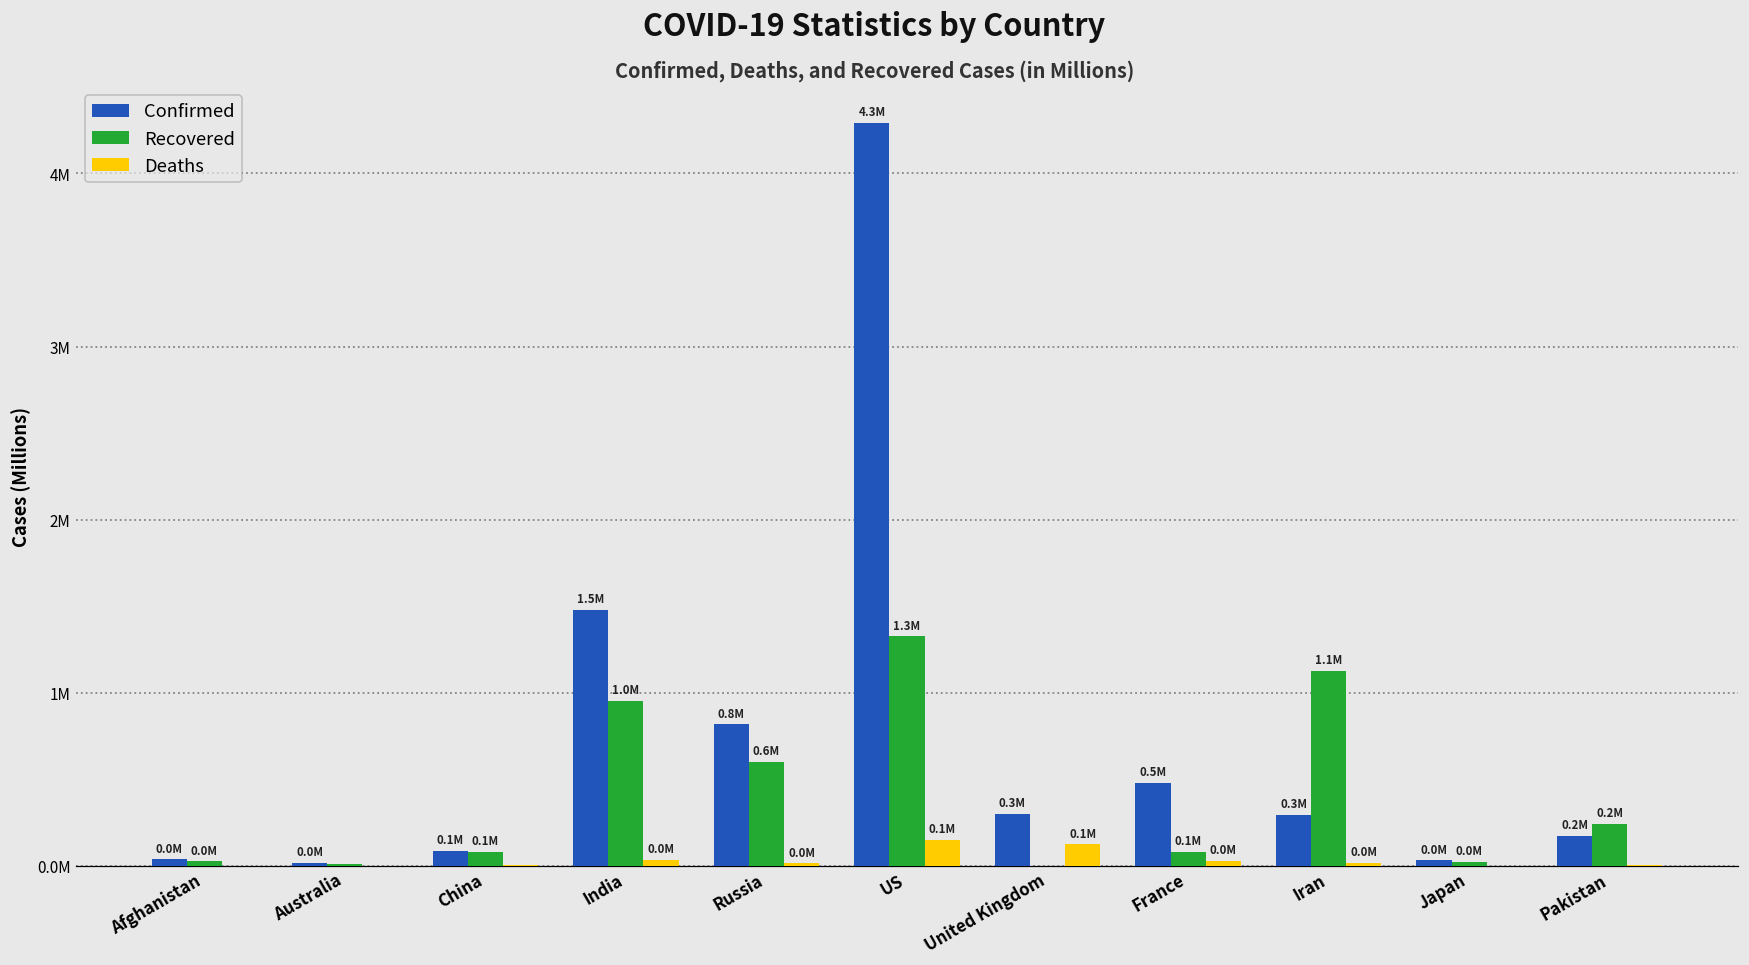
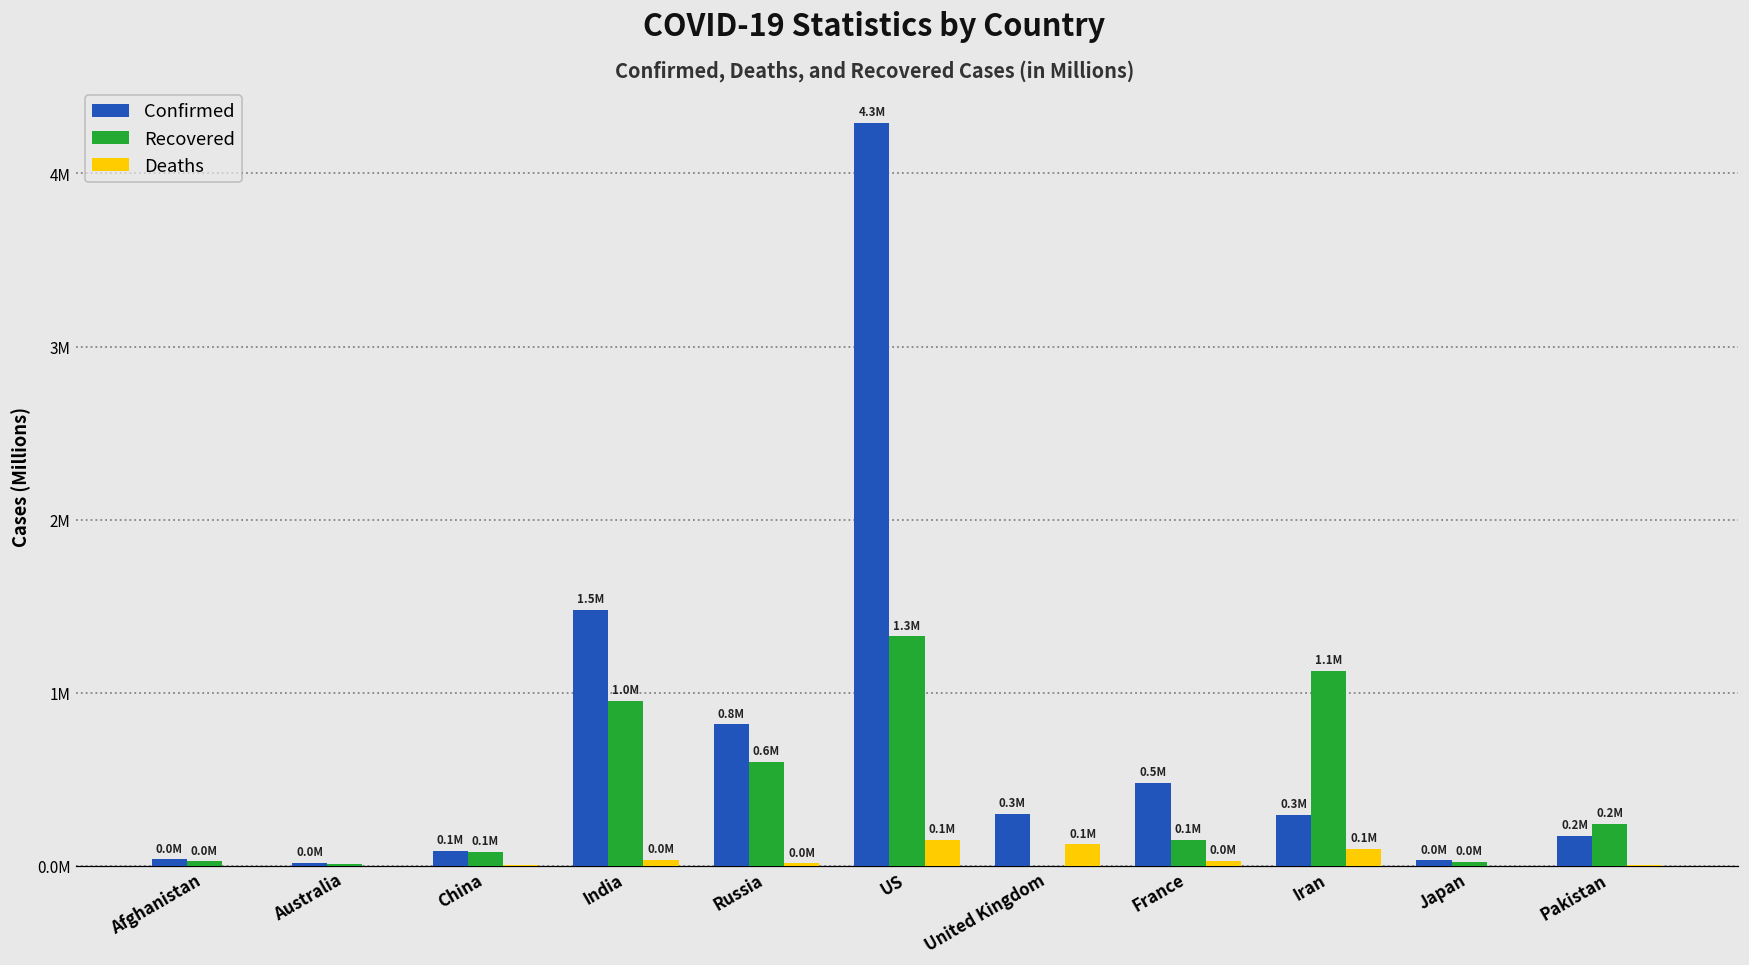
Recovered, France: 80000 -> 150000
Deaths, Iran: 0.0M -> 0.1M
